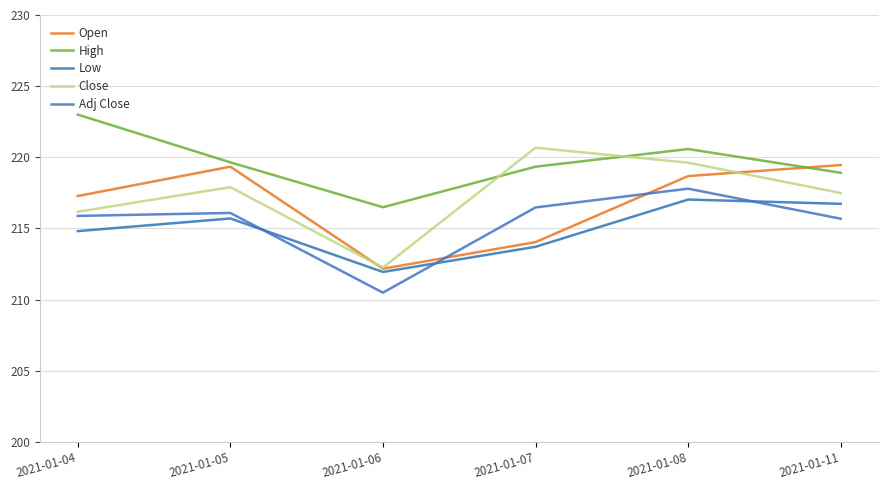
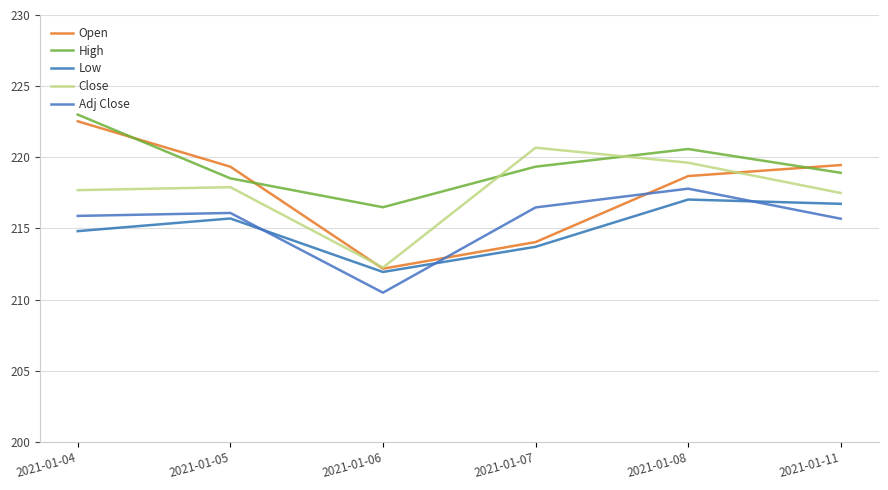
Open, 2021-01-04: 217.3 -> 222.5
Close, 2021-01-04: 216.2 -> 217.7
High, 2021-01-05: 219.6 -> 218.5
